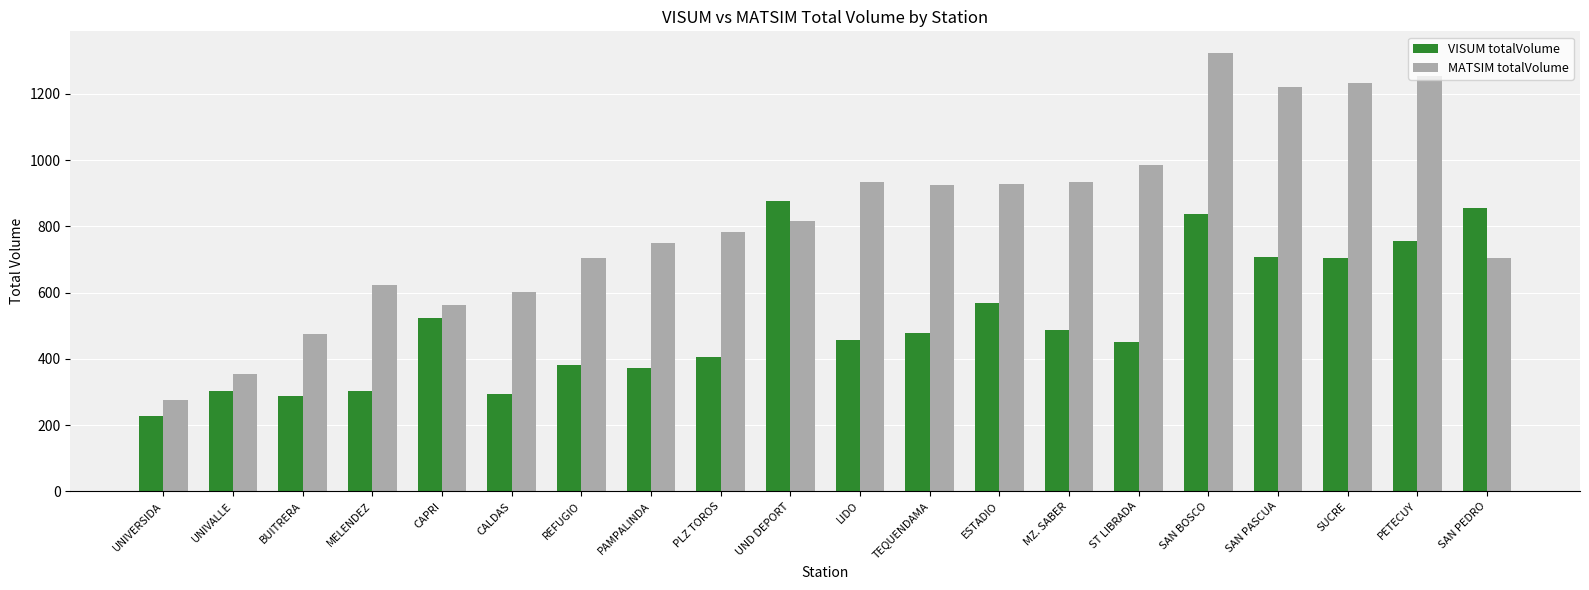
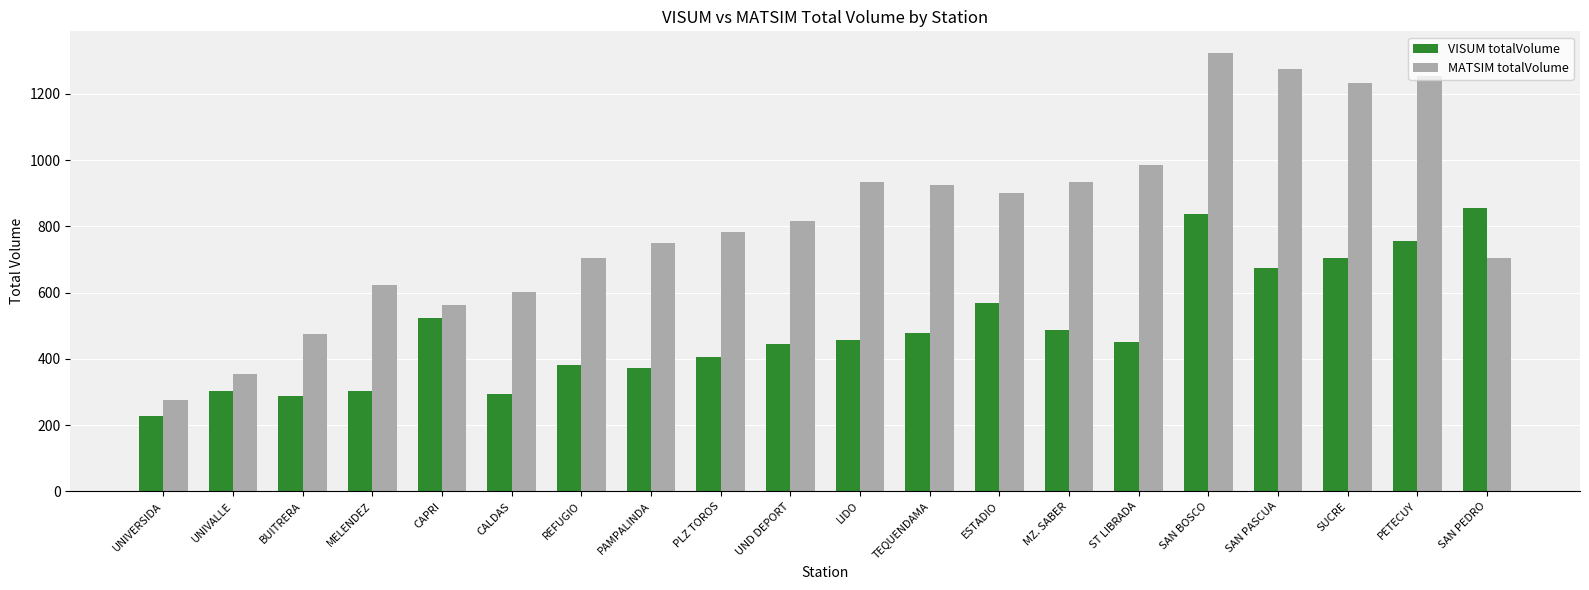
VISUM totalVolume, UND DEPORT: 880 -> 440
MATSIM totalVolume, ESTADIO: 930 -> 900
VISUM totalVolume, SAN PASCUA: 710 -> 670
MATSIM totalVolume, SAN PASCUA: 1220 -> 1280
